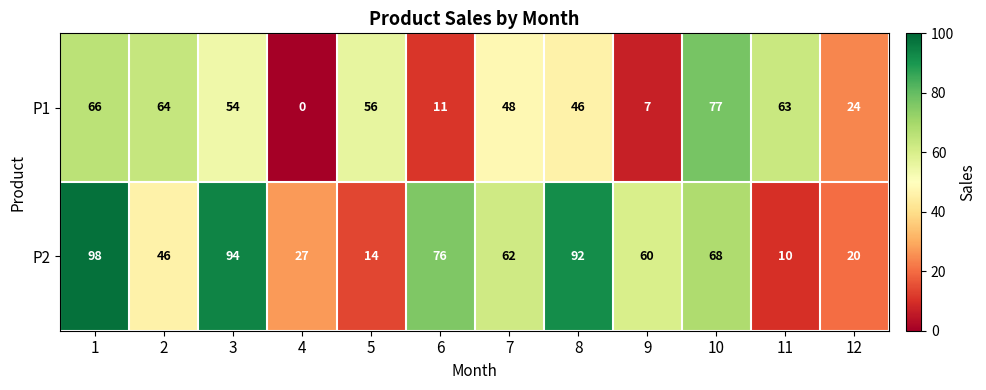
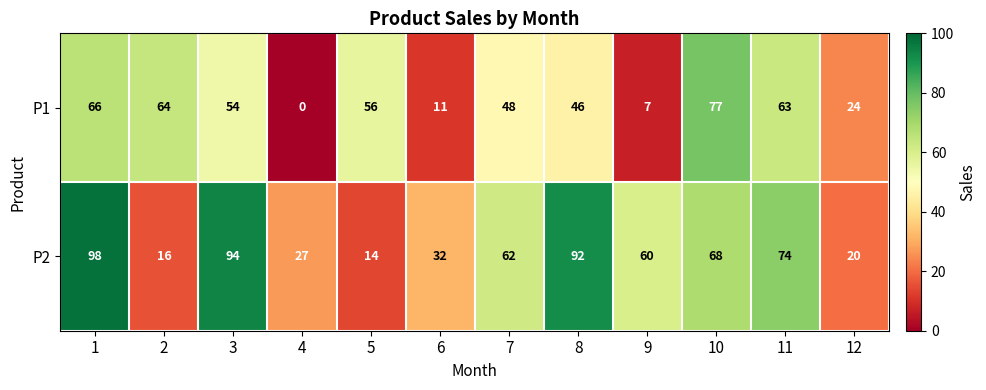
P2, 2: 46 -> 16
P2, 6: 76 -> 32
P2, 11: 10 -> 74
